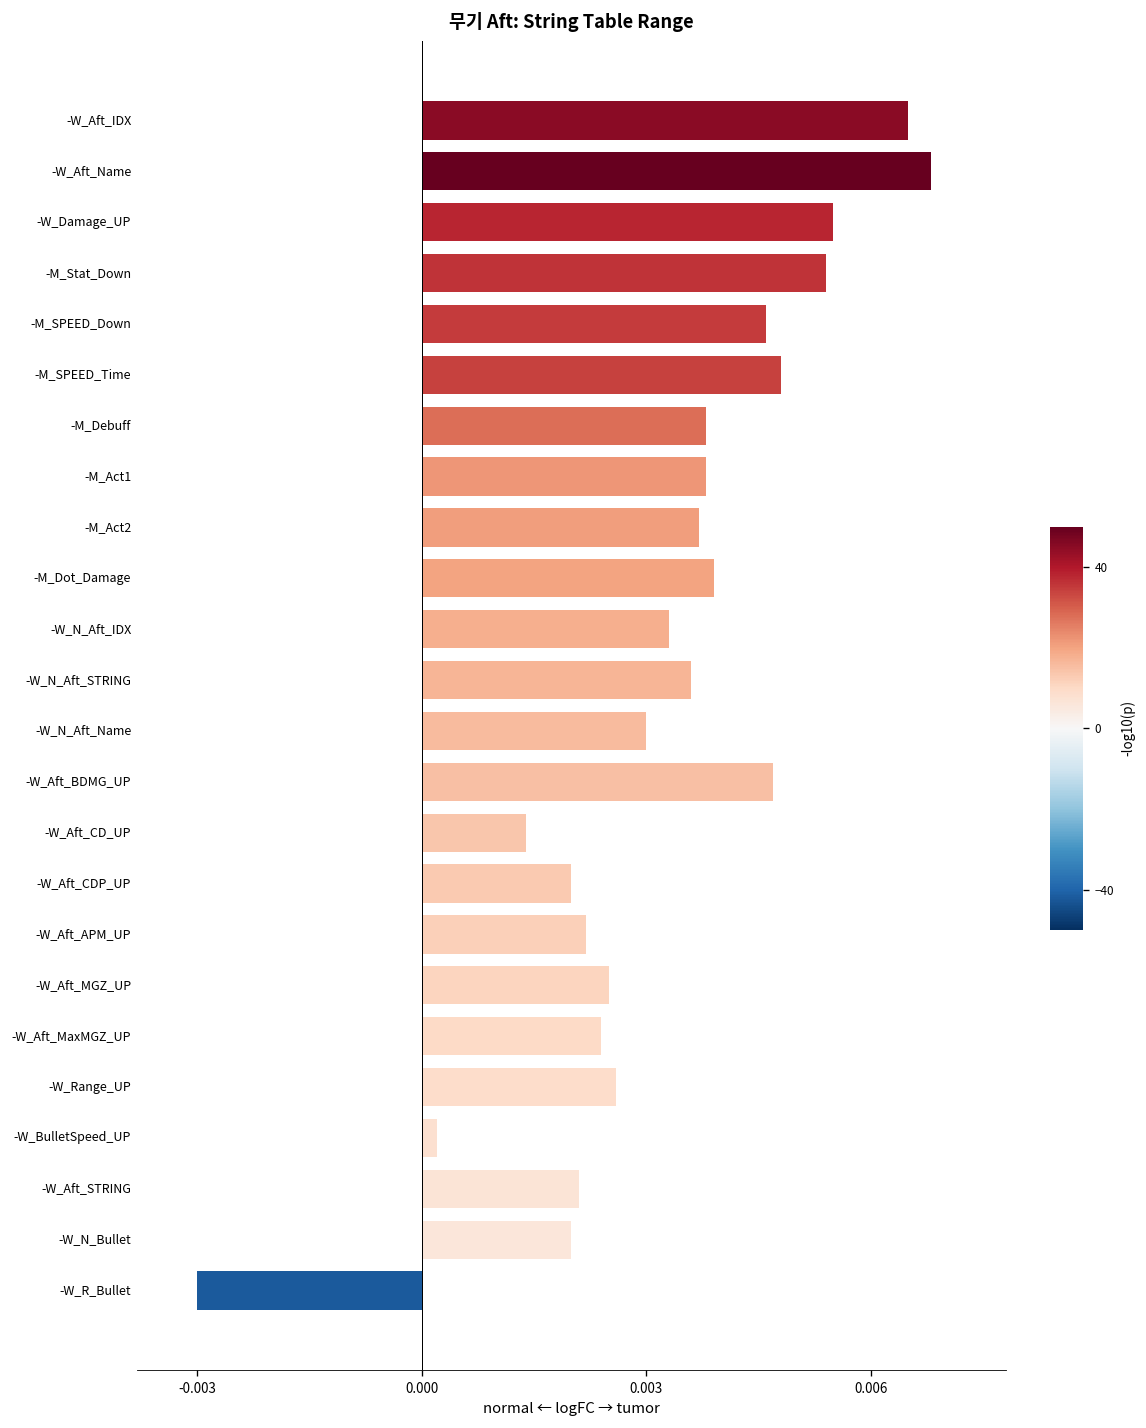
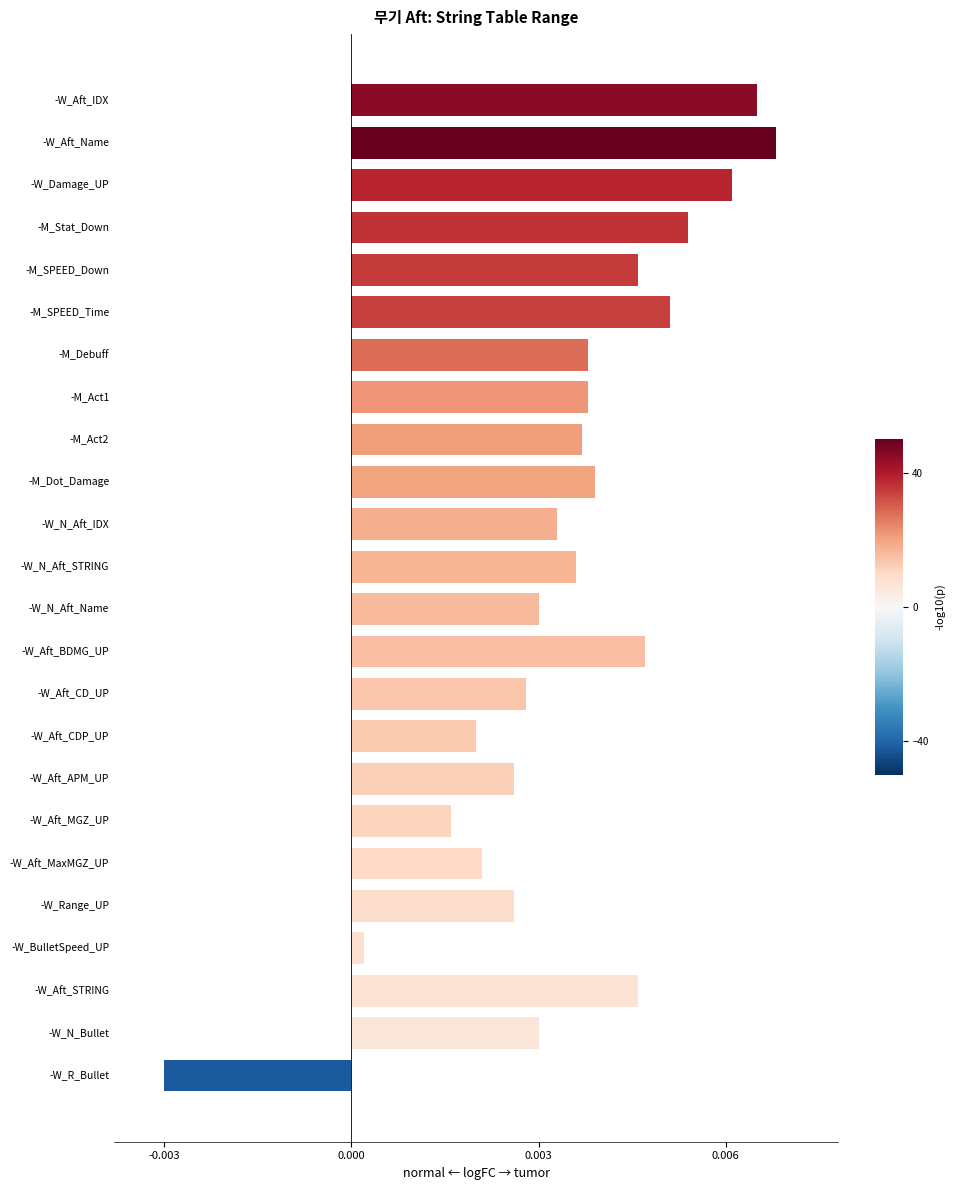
-W_Damage_UP: 0.0055 -> 0.0061
-M_SPEED_Time: 0.0048 -> 0.0051
-W_Aft_CD_UP: 0.0014 -> 0.0028
-W_Aft_APM_UP: 0.0022 -> 0.0026
-W_Aft_MGZ_UP: 0.0025 -> 0.0016
-W_Aft_MaxMGZ_UP: 0.0024 -> 0.0021
-W_Aft_STRING: 0.0021 -> 0.0046
-W_N_Bullet: 0.002 -> 0.003
